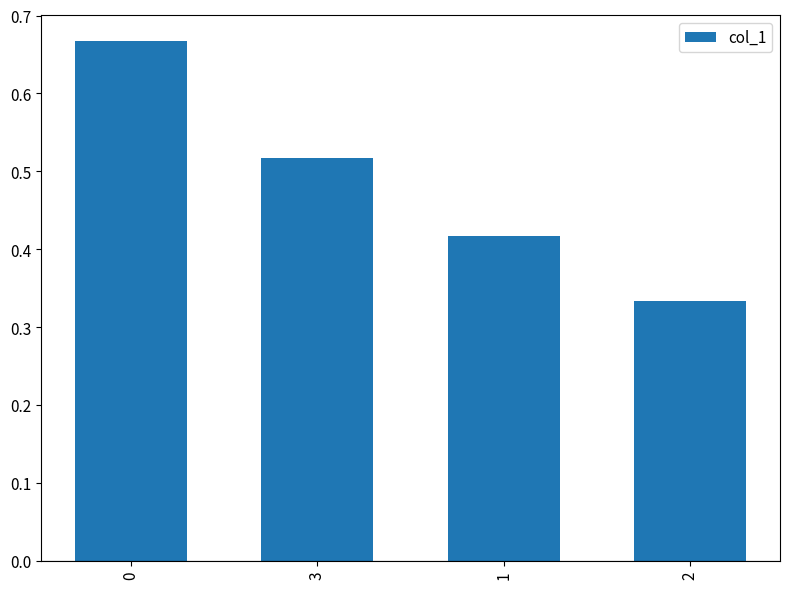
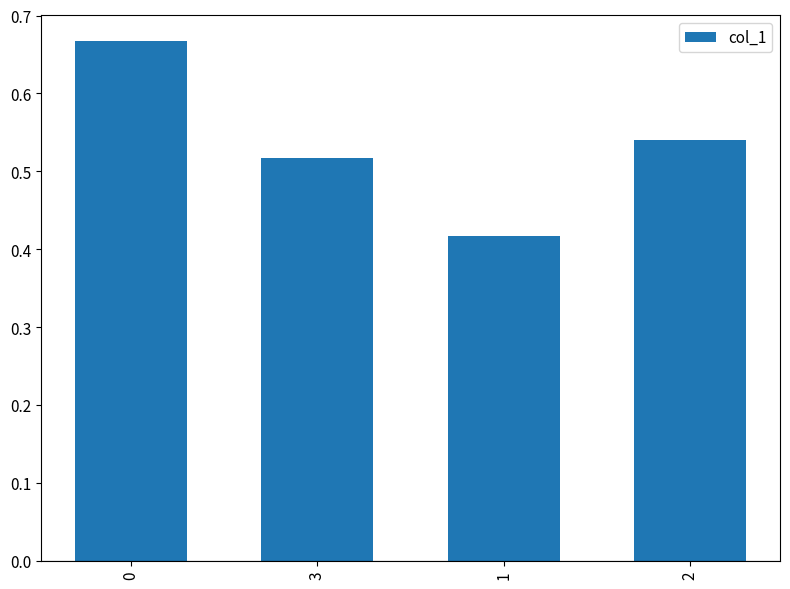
2: 0.33 -> 0.54
